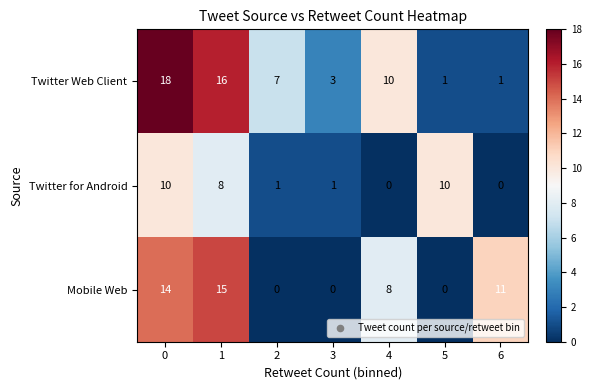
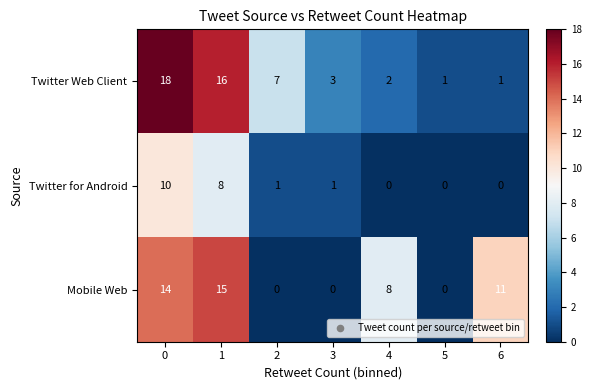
Twitter Web Client, 4: 10 -> 2
Twitter for Android, 5: 10 -> 0
